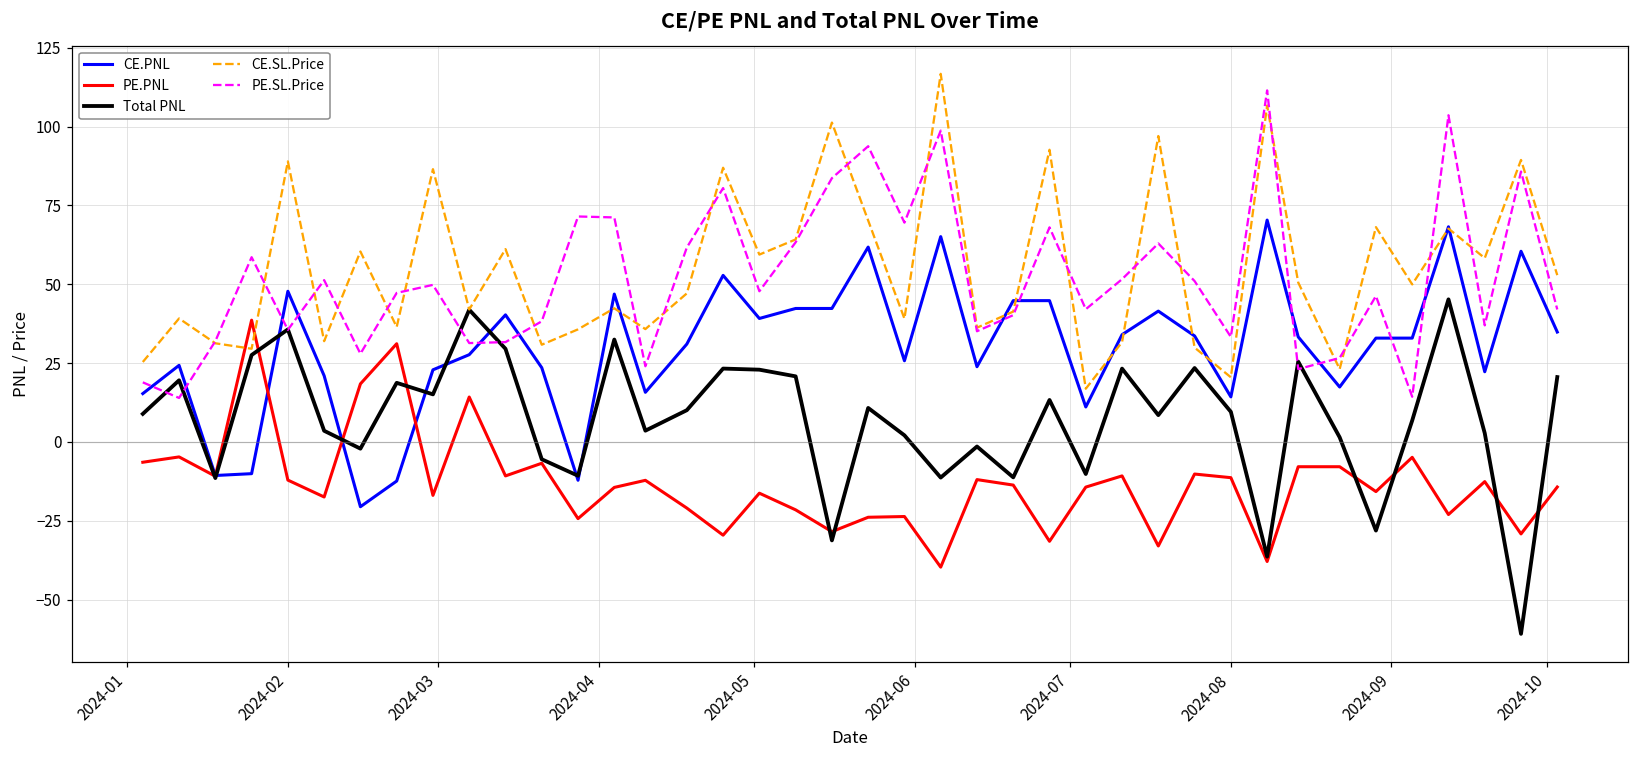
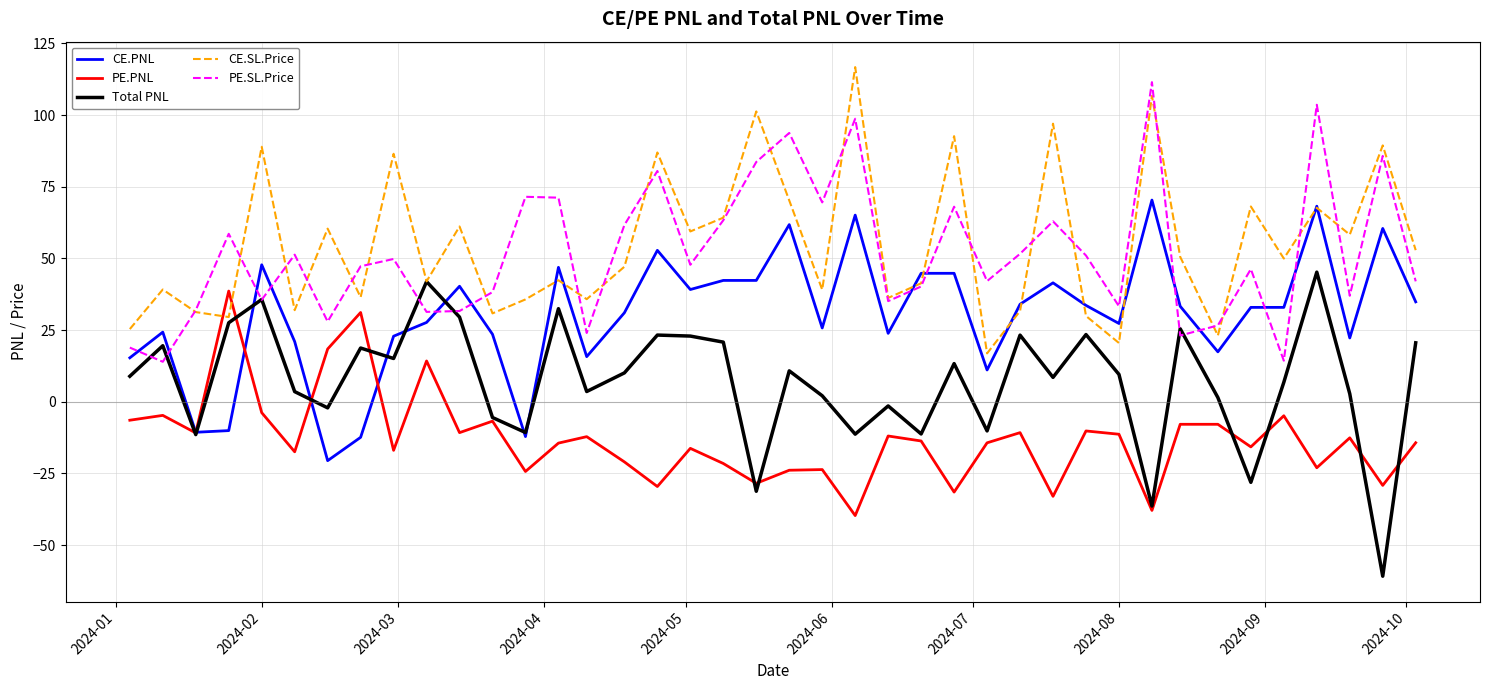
PE.PNL, 2024-02: -12 -> -4
CE.PNL, 2024-08: 14 -> 27
